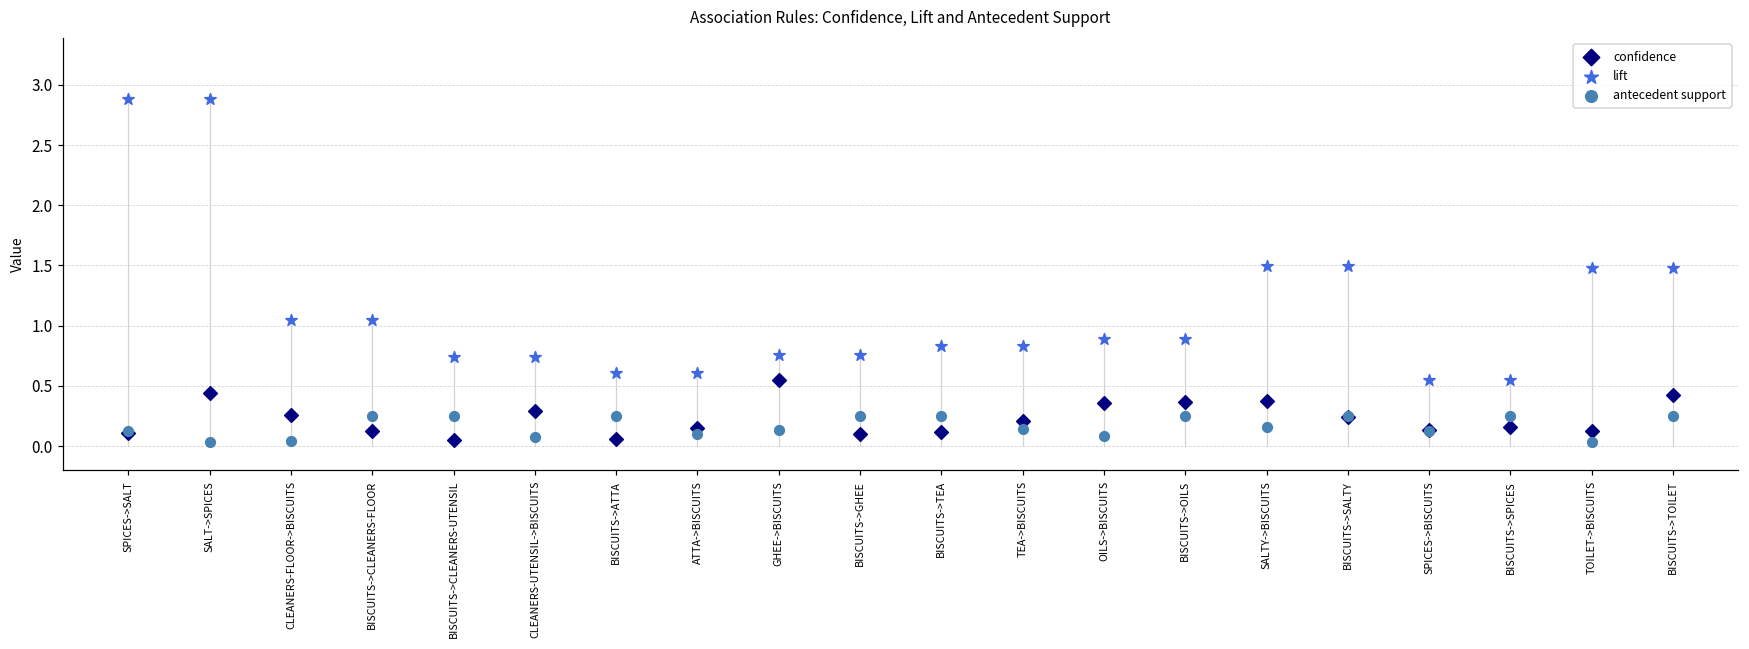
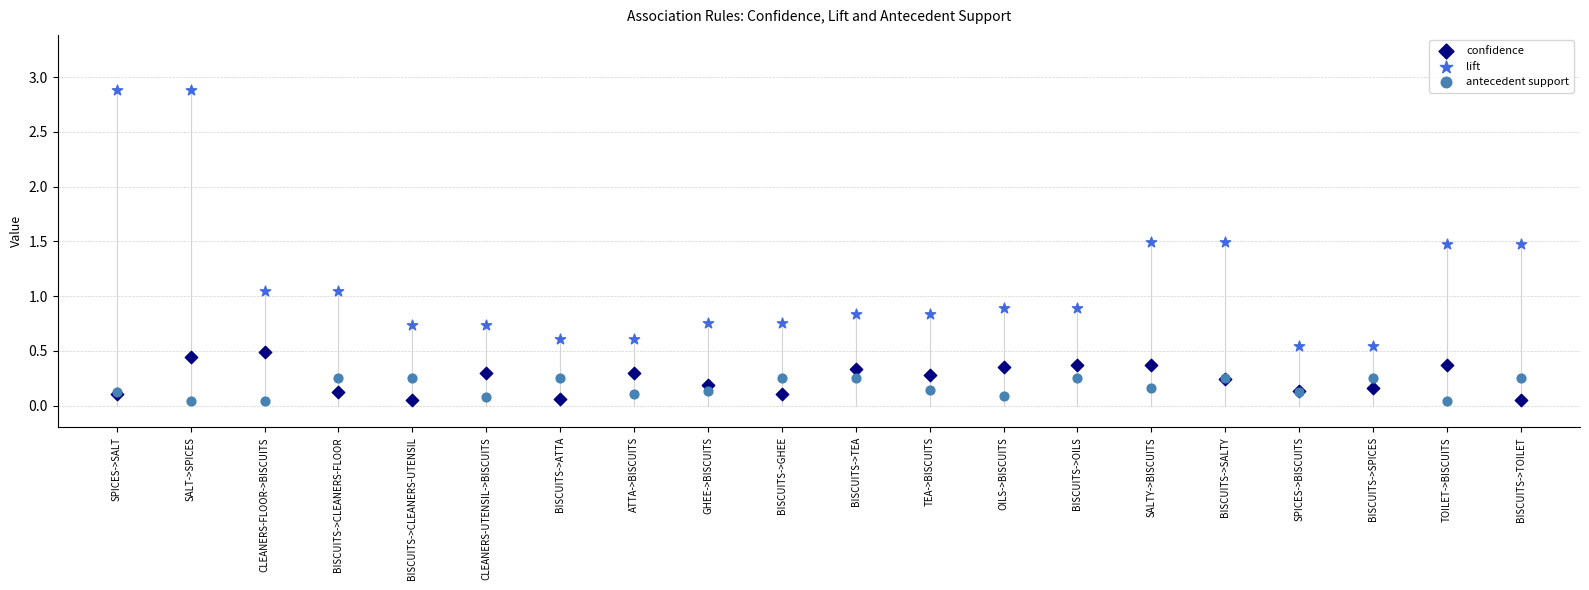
confidence, CLEANERS-FLOOR->BISCUITS: 0.26 -> 0.49
confidence, ATTA->BISCUITS: 0.15 -> 0.30
confidence, GHEE->BISCUITS: 0.55 -> 0.19
confidence, BISCUITS->TEA: 0.12 -> 0.34
confidence, TEA->BISCUITS: 0.21 -> 0.28
confidence, TOILET->BISCUITS: 0.13 -> 0.37
confidence, BISCUITS->TOILET: 0.42 -> 0.05
